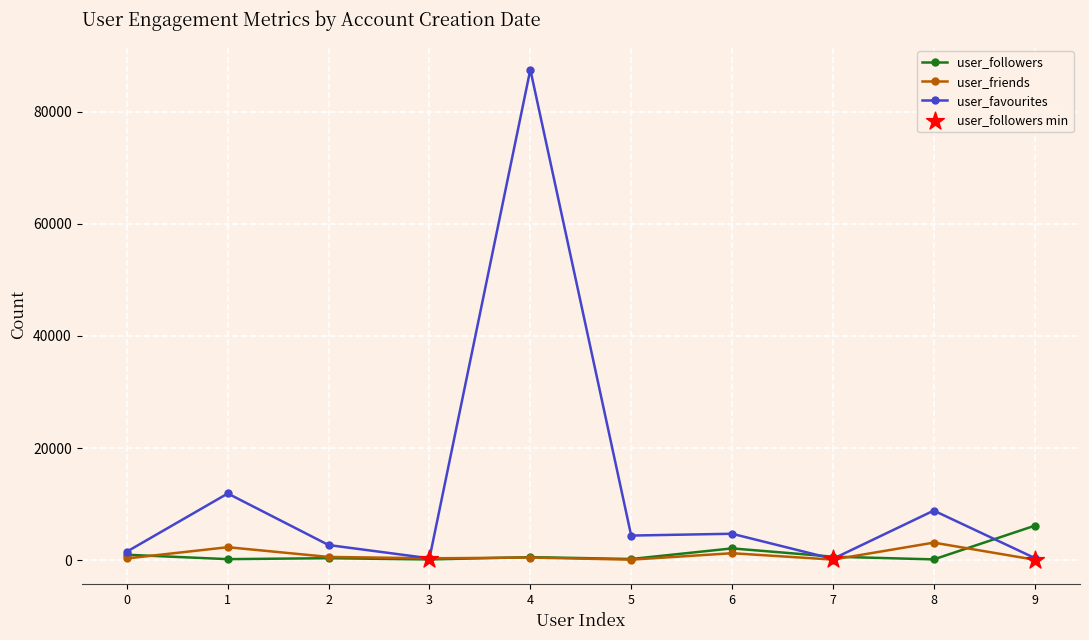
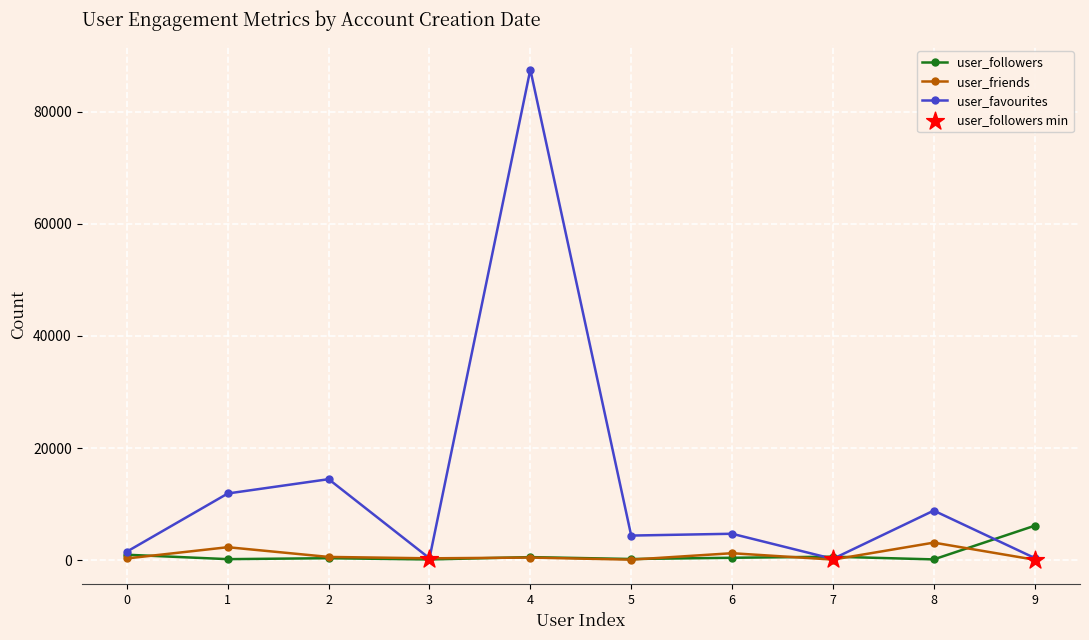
user_favourites, 2: 3000 -> 14000
user_followers, 6: 2000 -> 0
